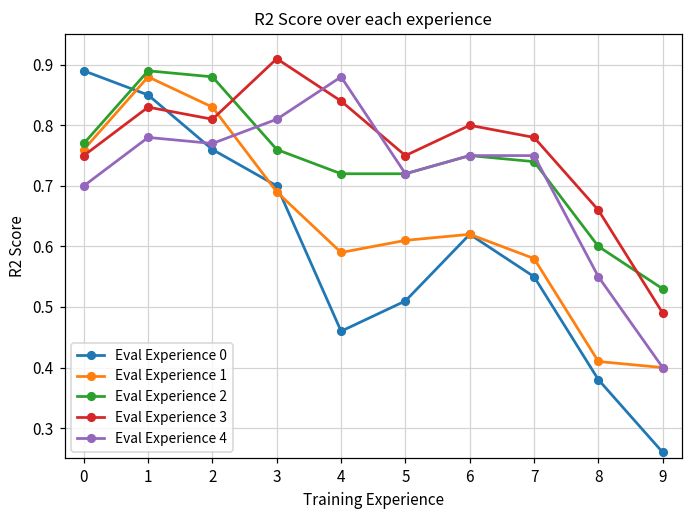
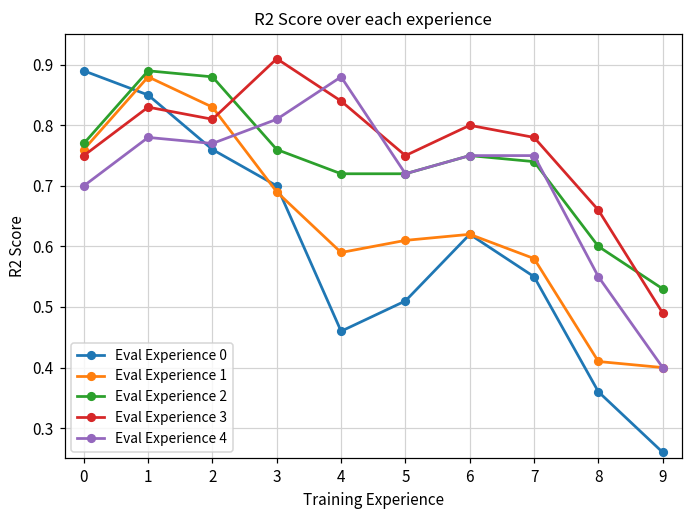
Eval Experience 0, 8: 0.38 -> 0.36
